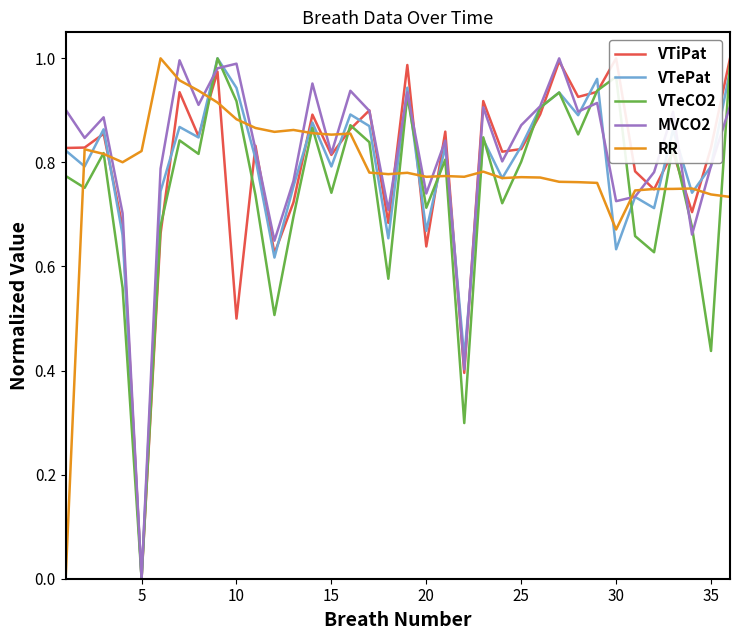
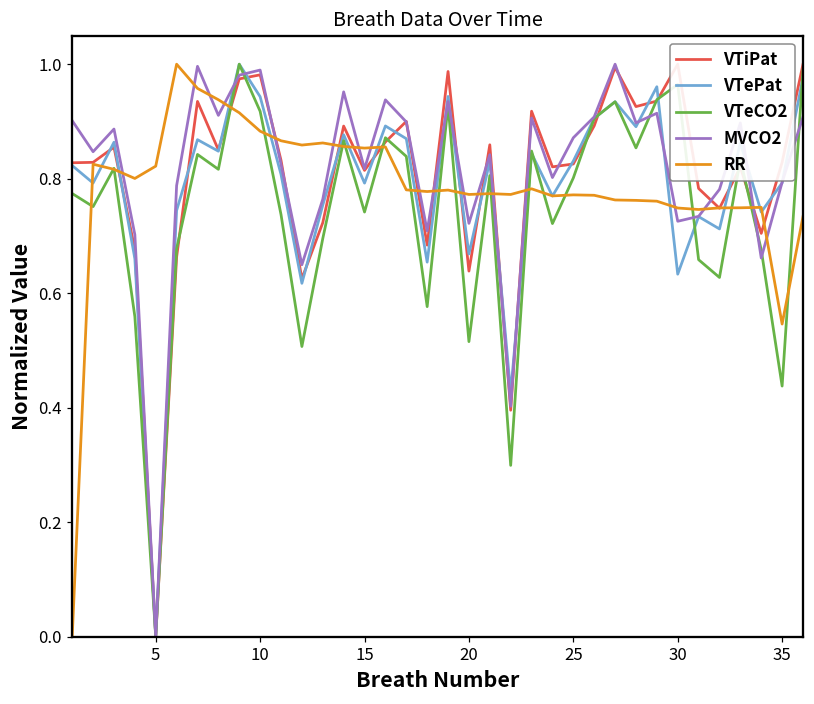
VTiPat, 10: 0.50 -> 0.98
VTeCO2, 20: 0.71 -> 0.52
MVCO2, 20: 0.74 -> 0.72
RR, 30: 0.67 -> 0.75
RR, 35: 0.74 -> 0.55
